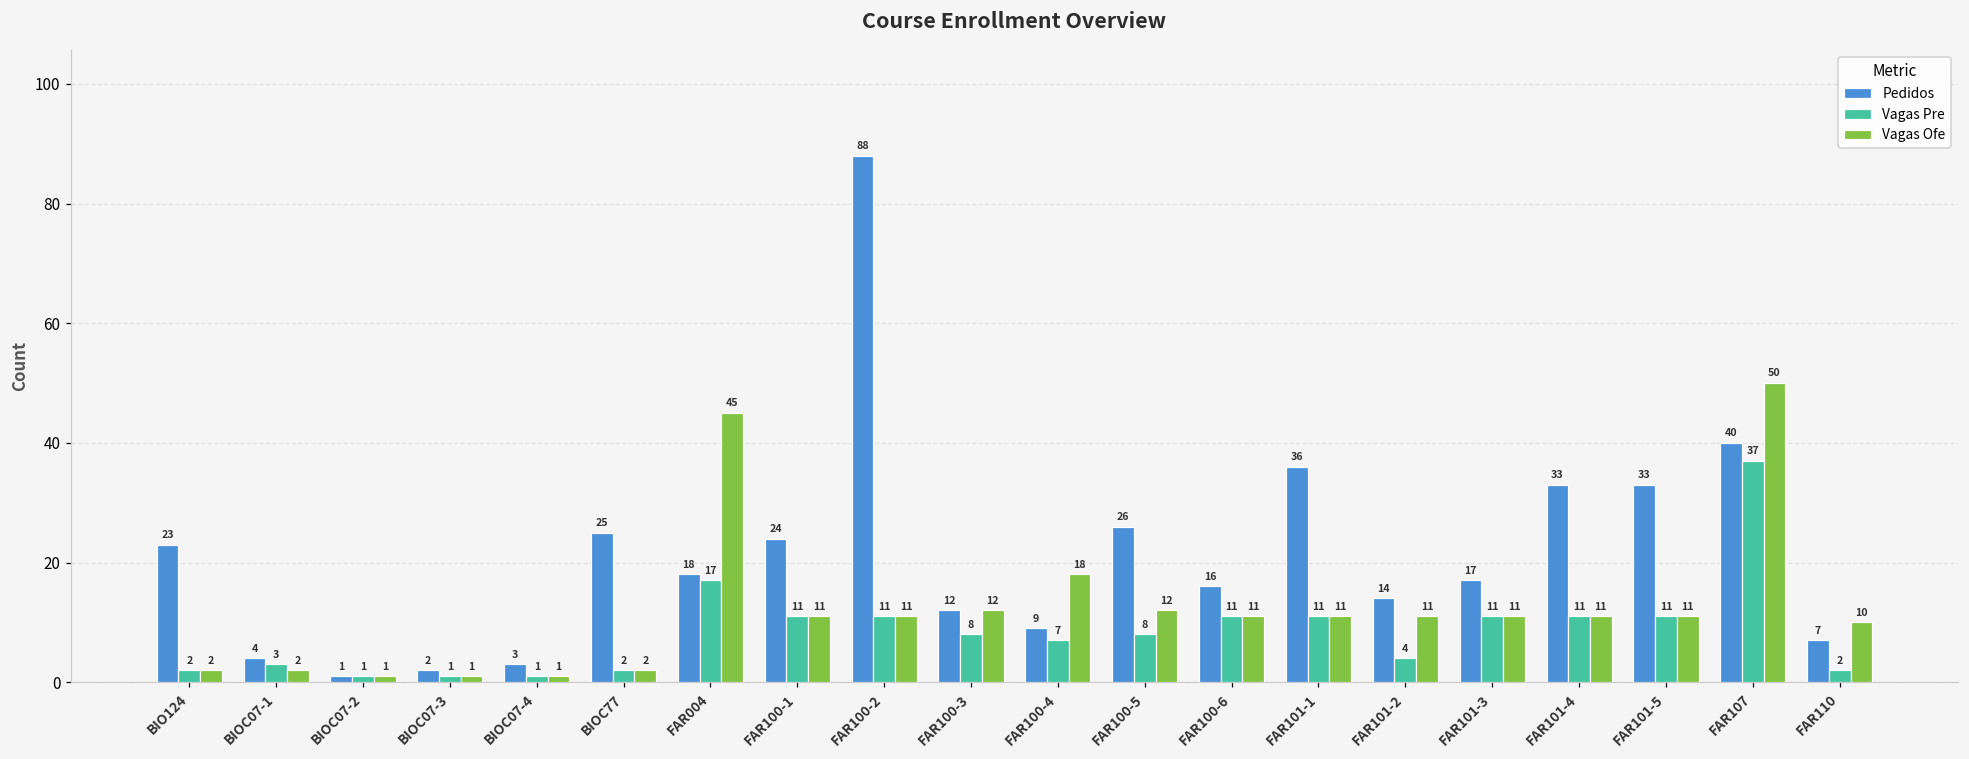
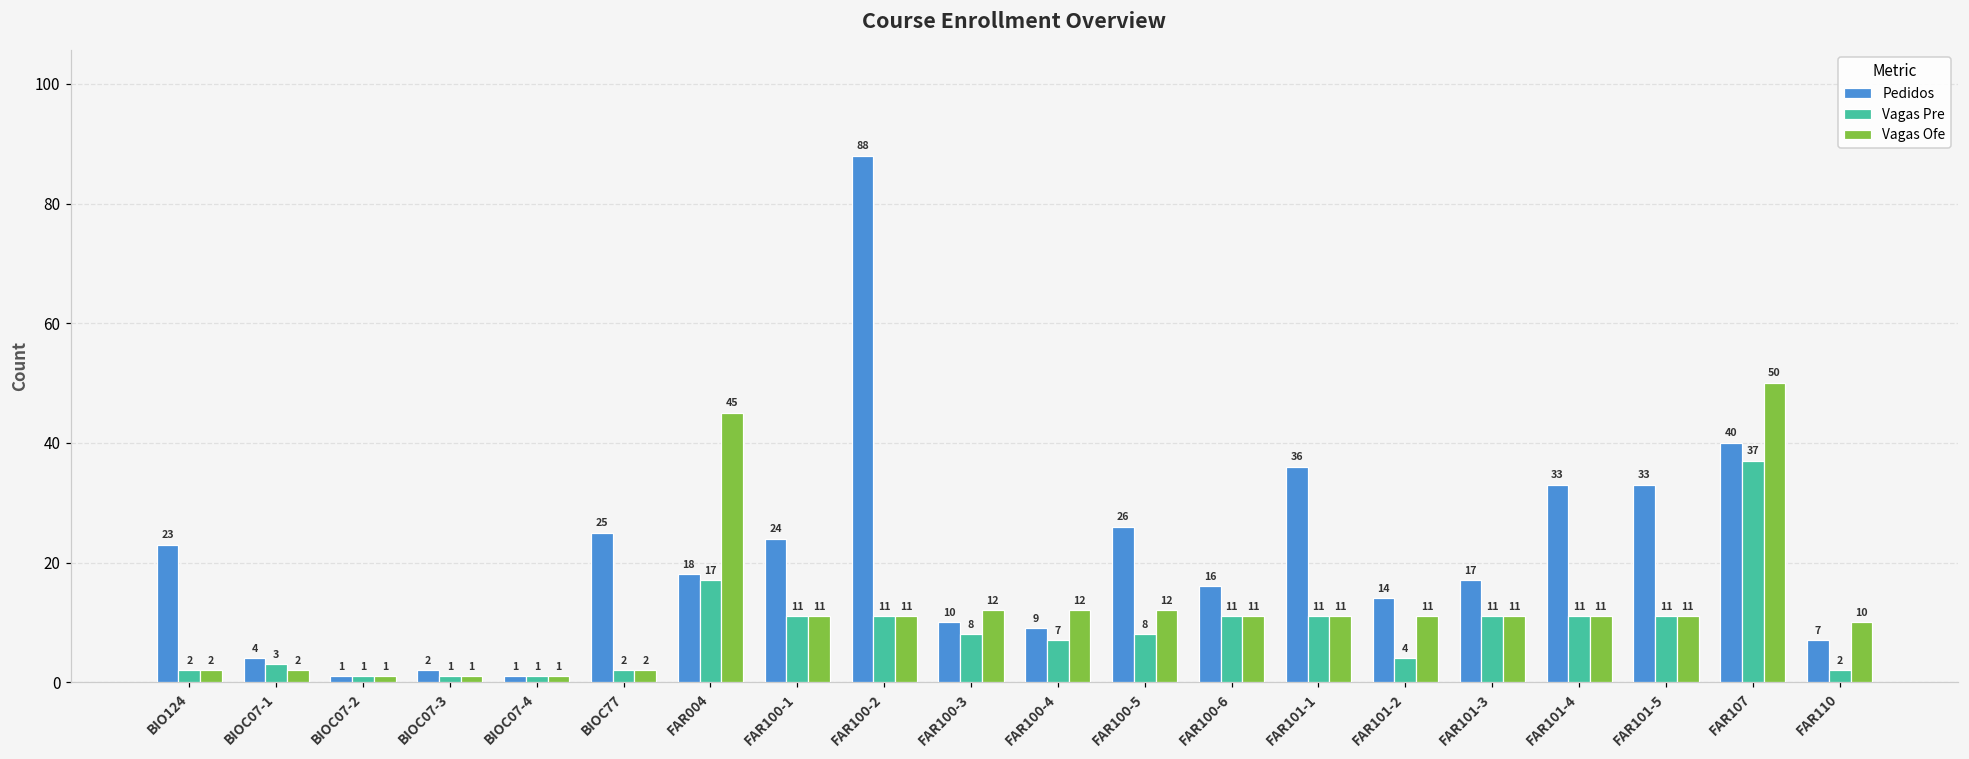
Pedidos, BIOC07-4: 3 -> 1
Pedidos, FAR100-3: 12 -> 10
Vagas Ofe, FAR100-4: 18 -> 12
